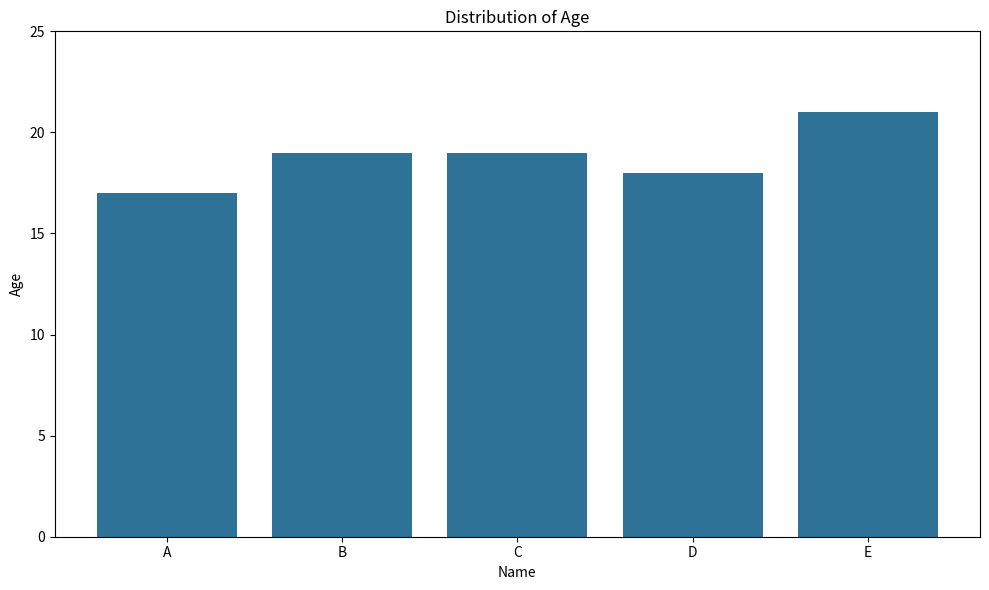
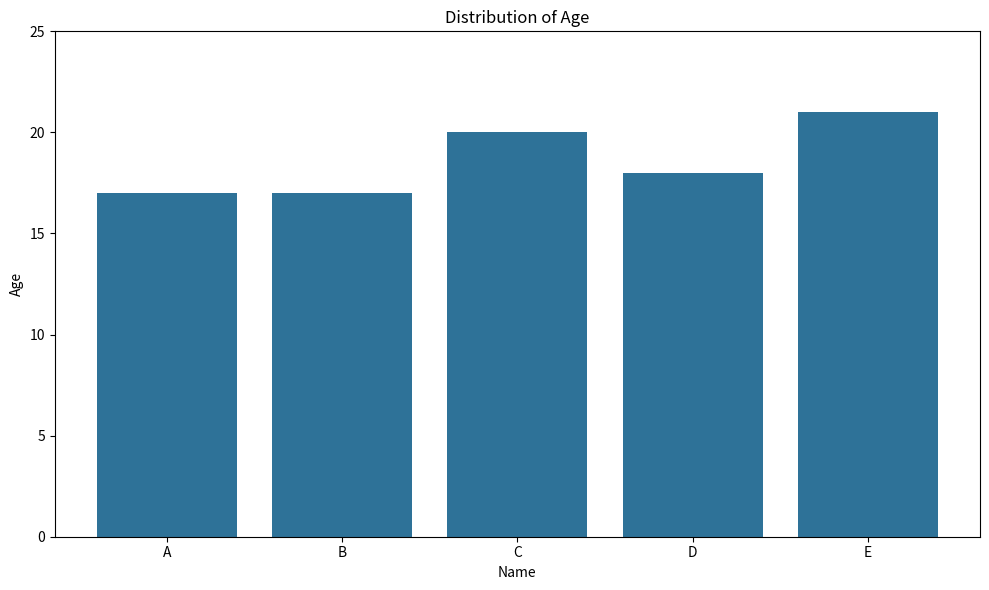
B: 19 -> 17
C: 19 -> 20
